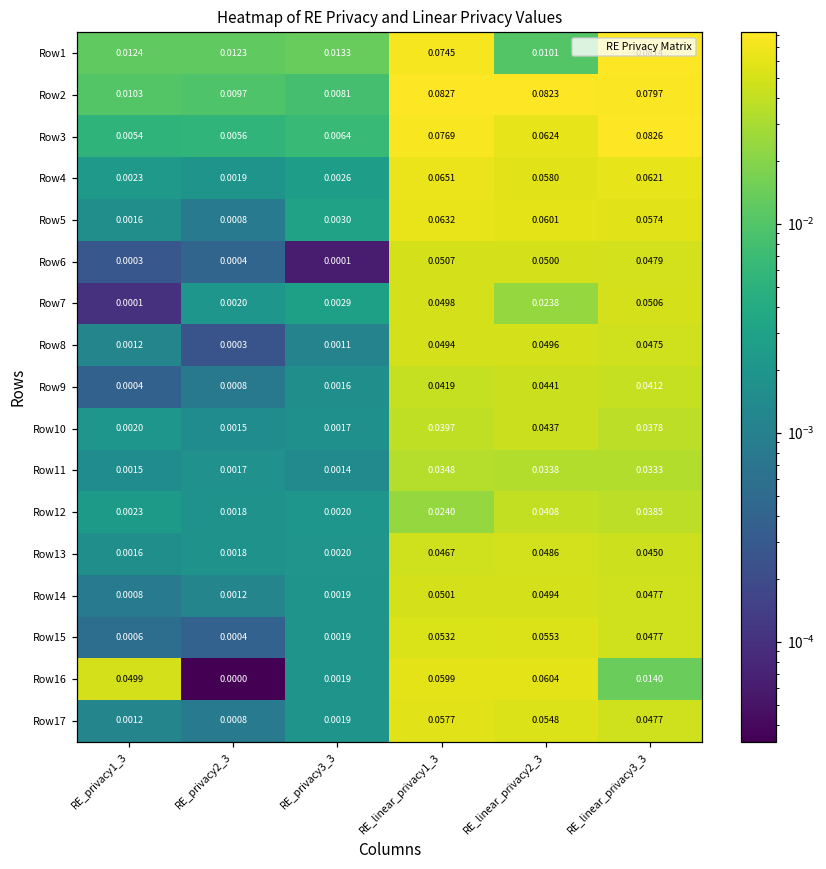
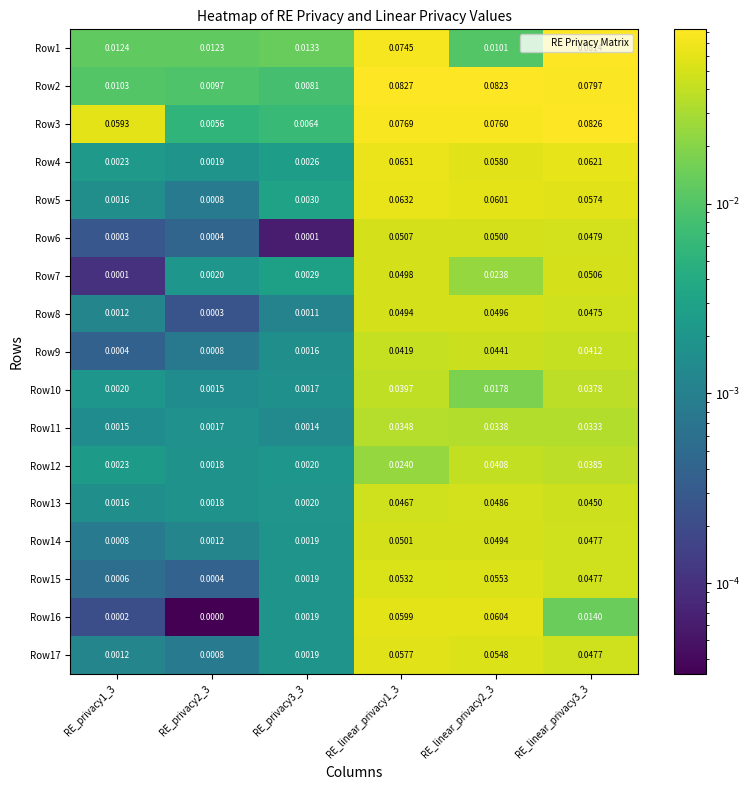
Row3, RE_privacy1_3: 0.0054 -> 0.0593
Row3, RE_linear_privacy2_3: 0.0624 -> 0.0760
Row10, RE_linear_privacy2_3: 0.0437 -> 0.0178
Row16, RE_privacy1_3: 0.0499 -> 0.0002
